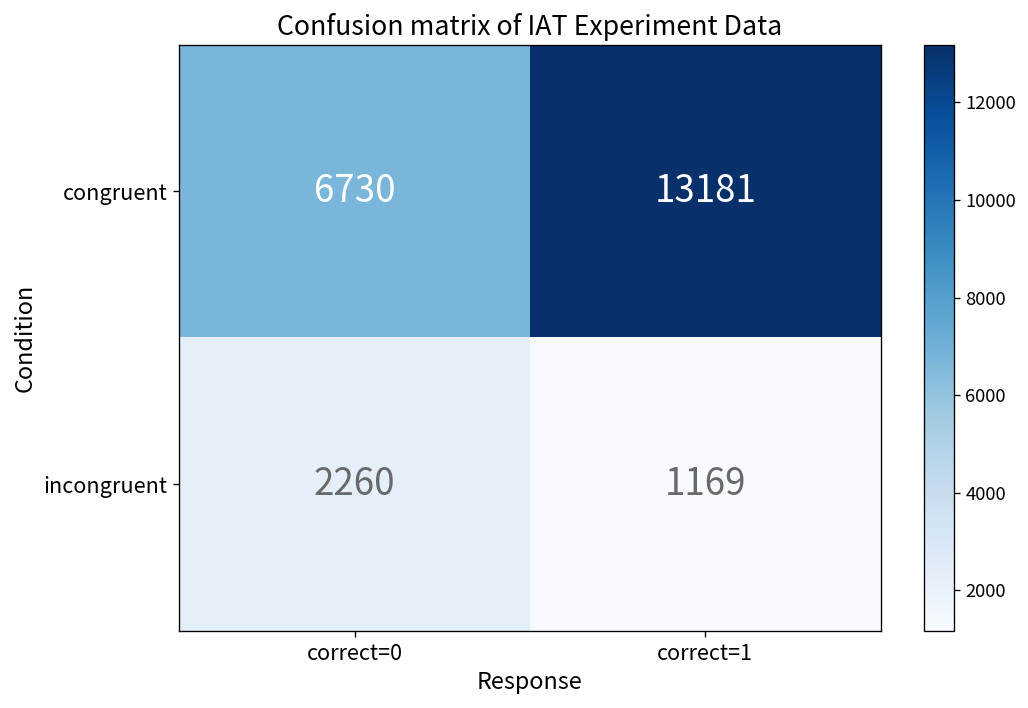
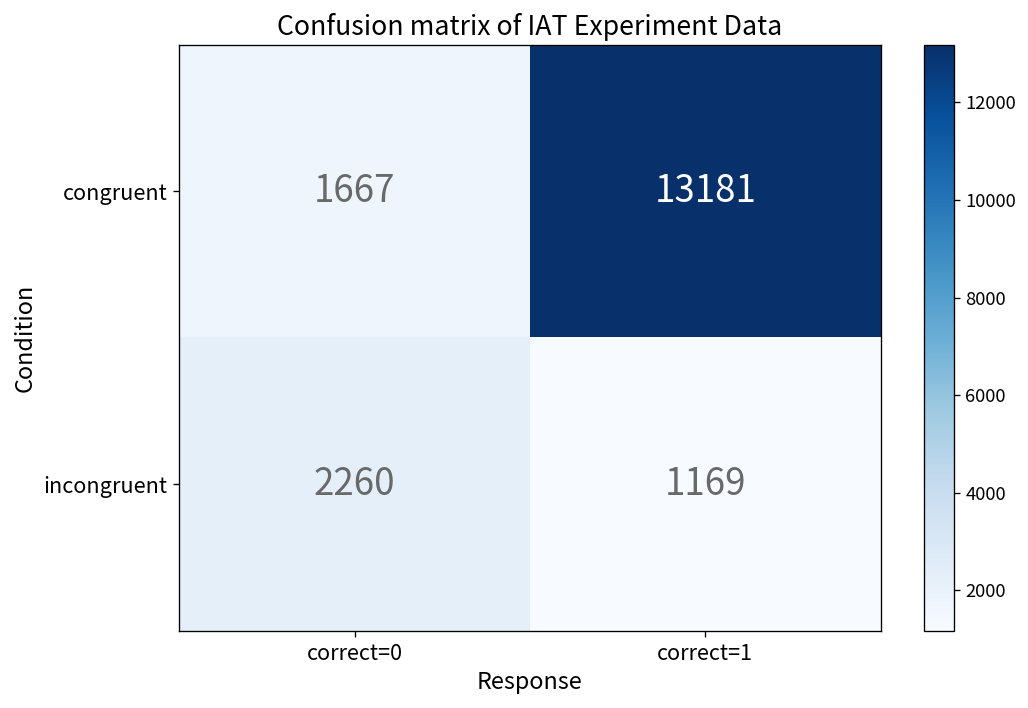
congruent, correct=0: 6730 -> 1667
